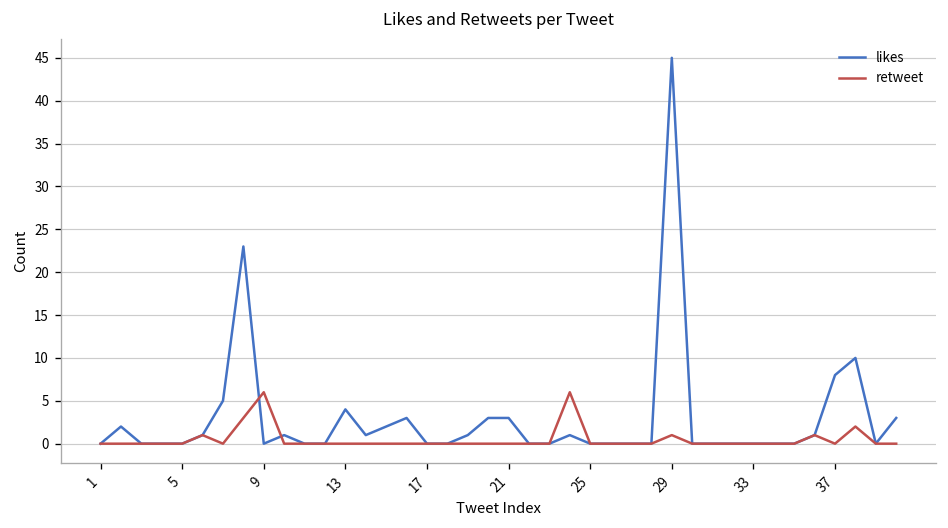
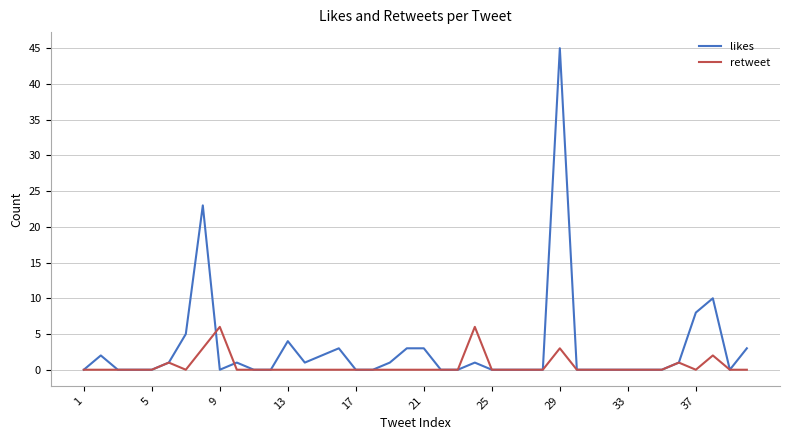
retweet, 29: 1 -> 3
